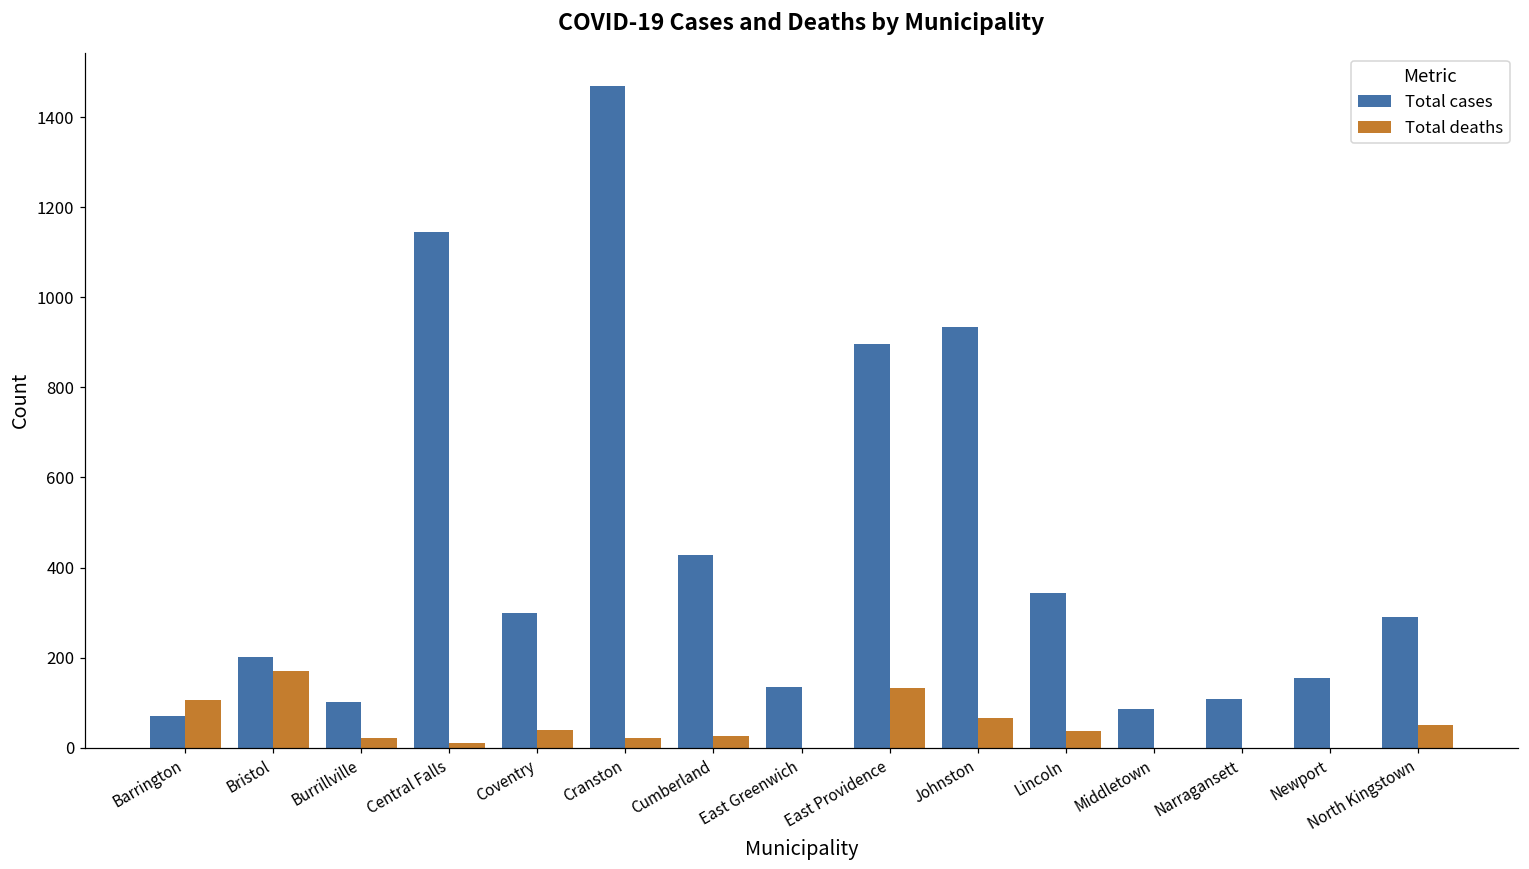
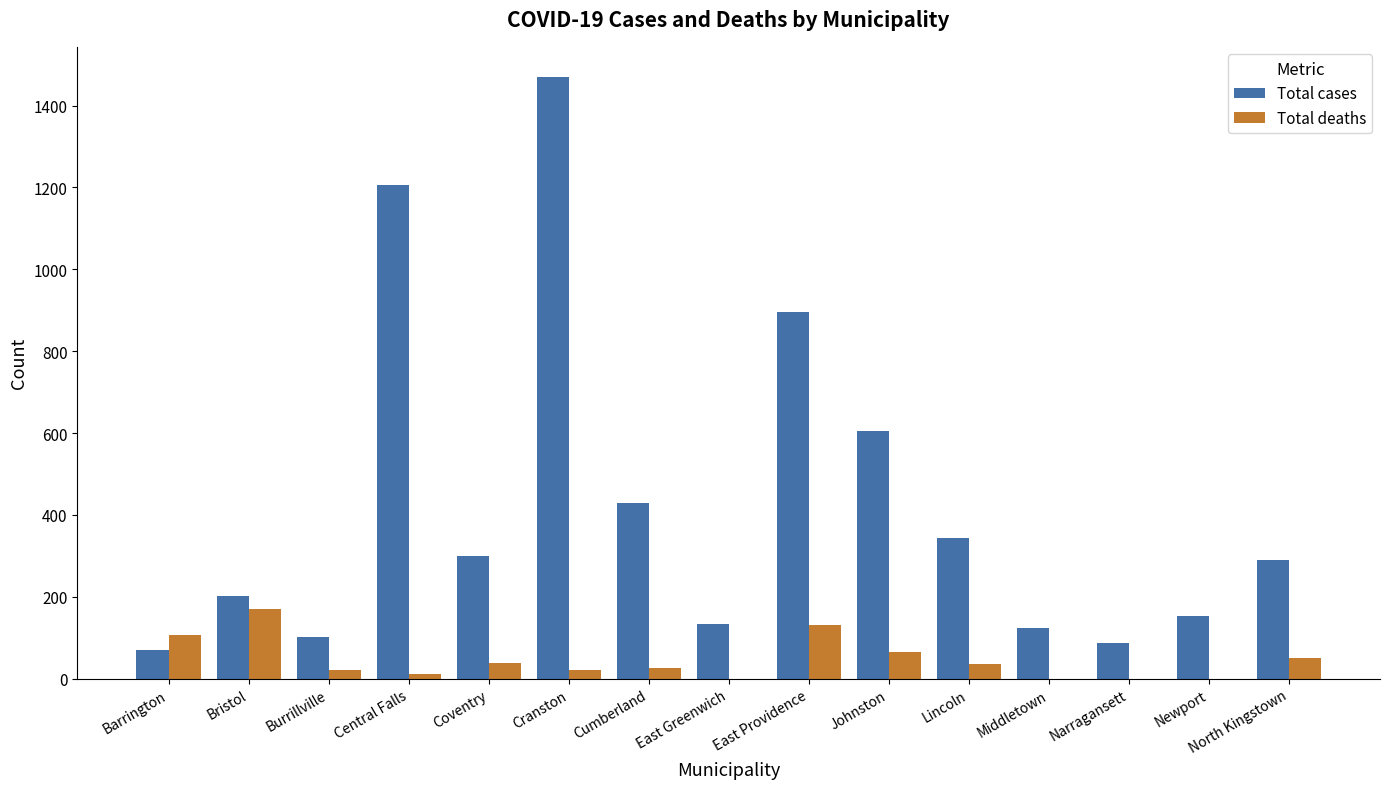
Total cases, Central Falls: 1150 -> 1210
Total cases, Johnston: 940 -> 600
Total cases, Middletown: 90 -> 130
Total cases, Narragansett: 110 -> 90
